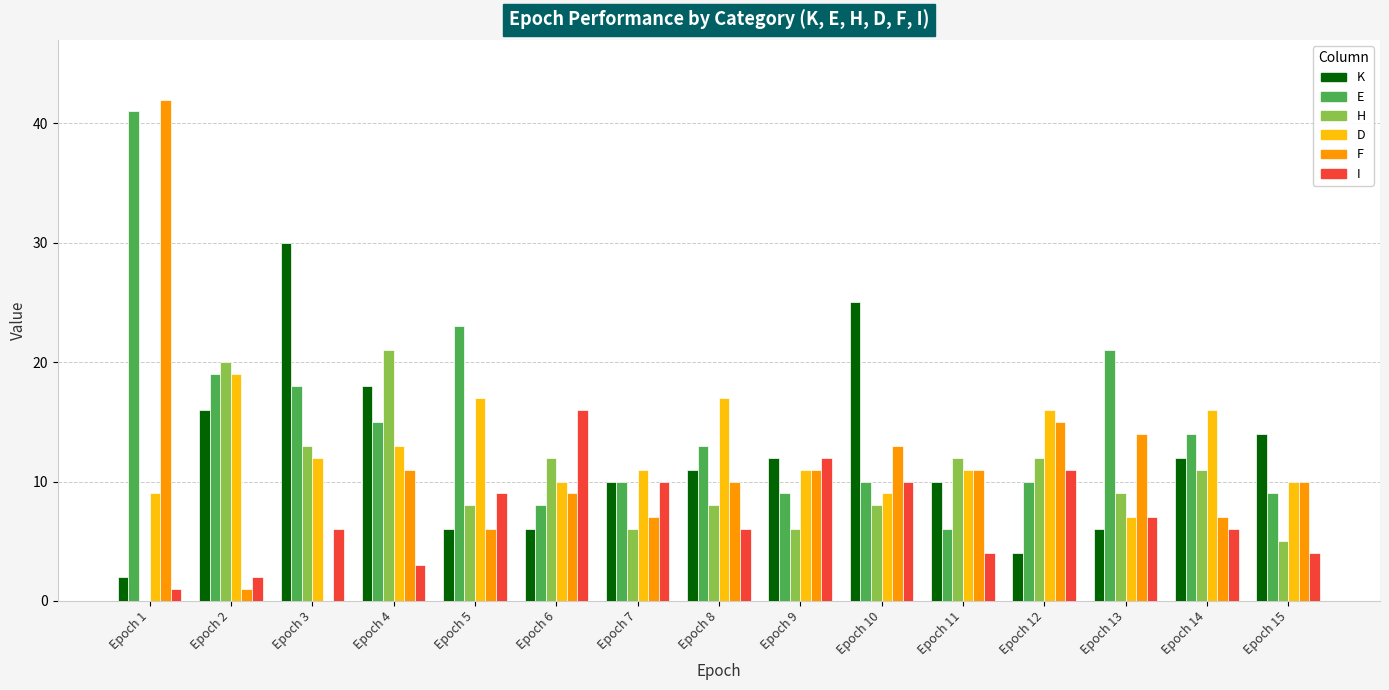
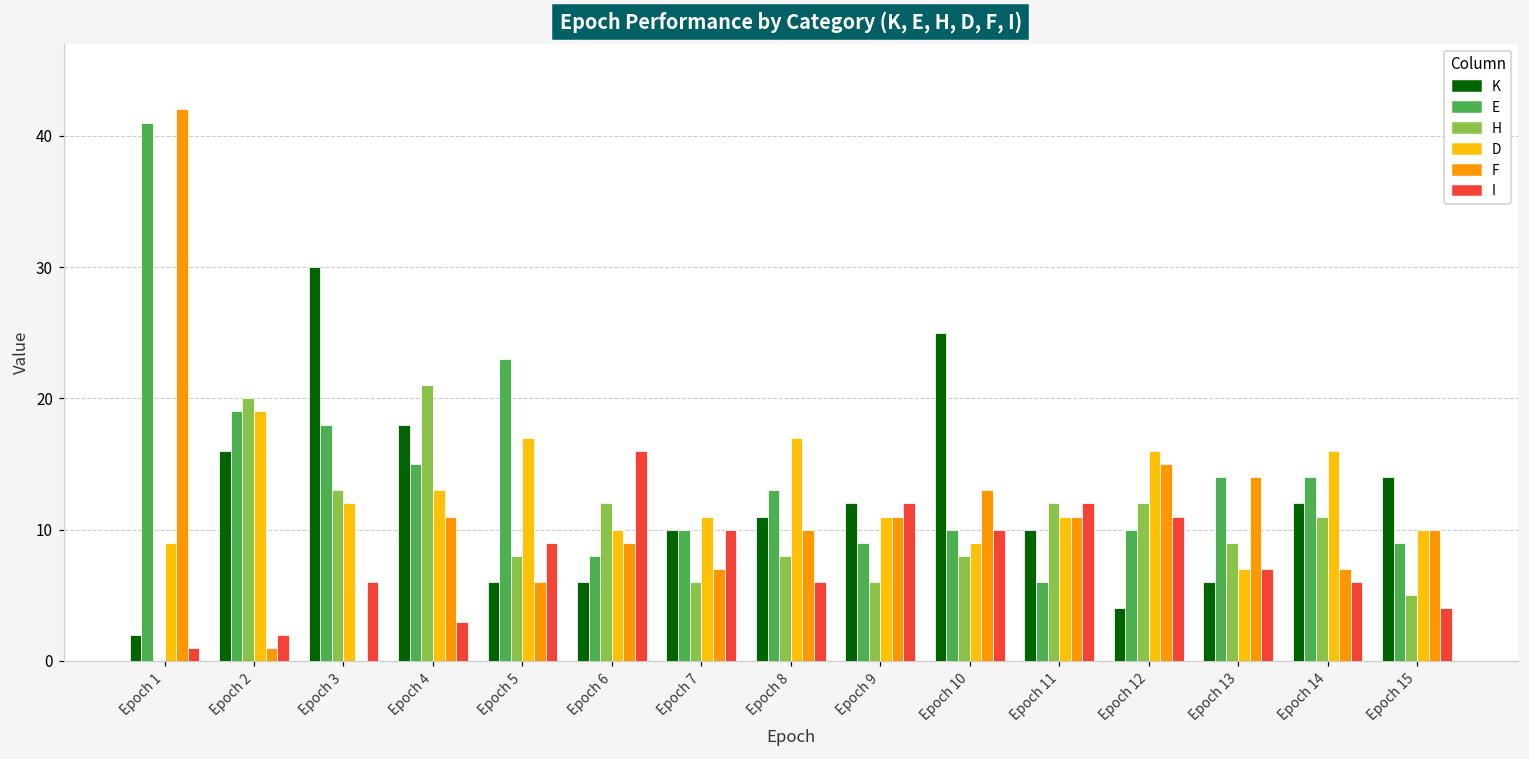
I, Epoch 11: 4 -> 12
E, Epoch 13: 21 -> 14
